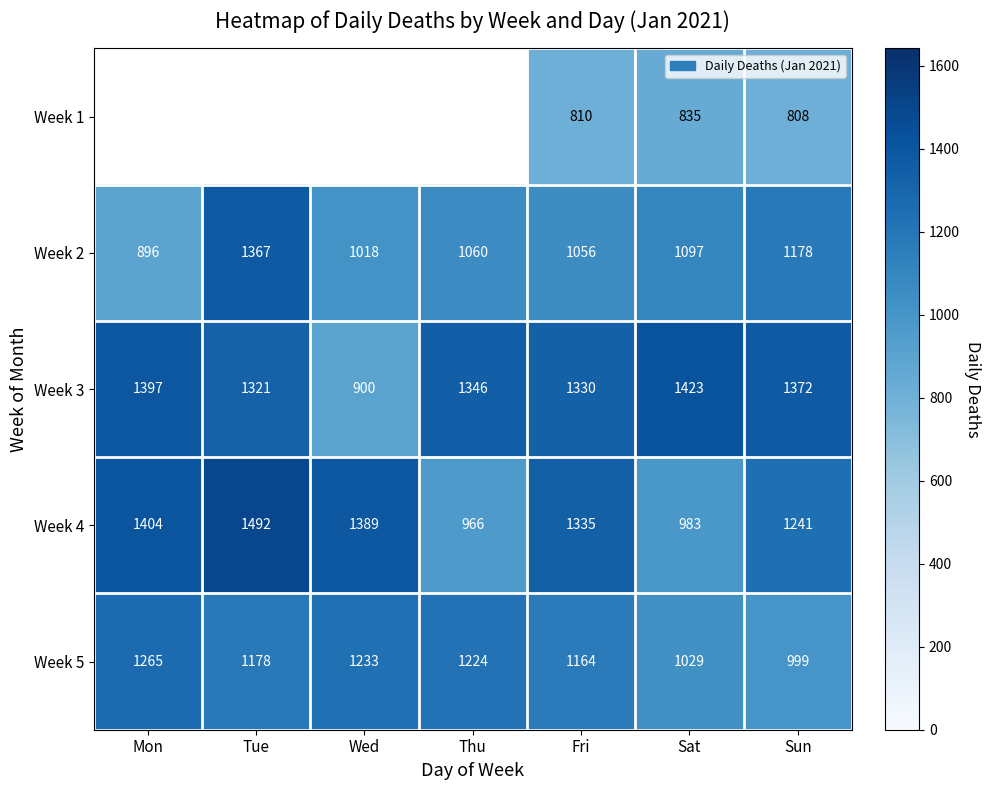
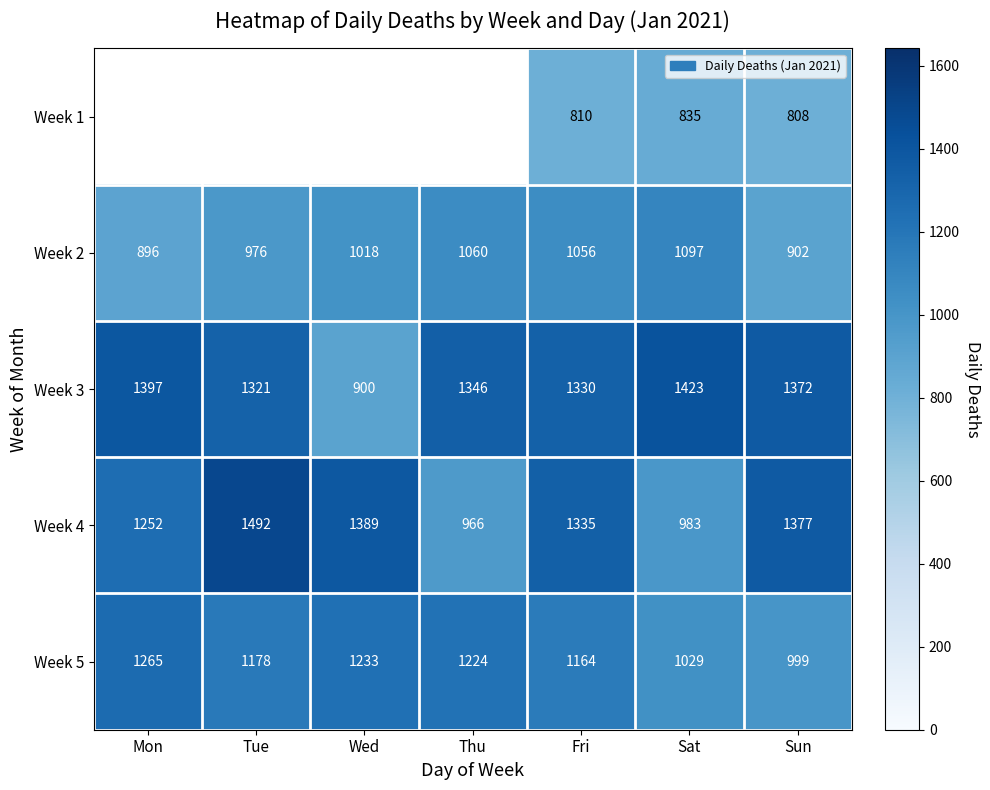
Week 2, Tue: 1367 -> 976
Week 2, Sun: 1178 -> 902
Week 4, Mon: 1404 -> 1252
Week 4, Sun: 1241 -> 1377
